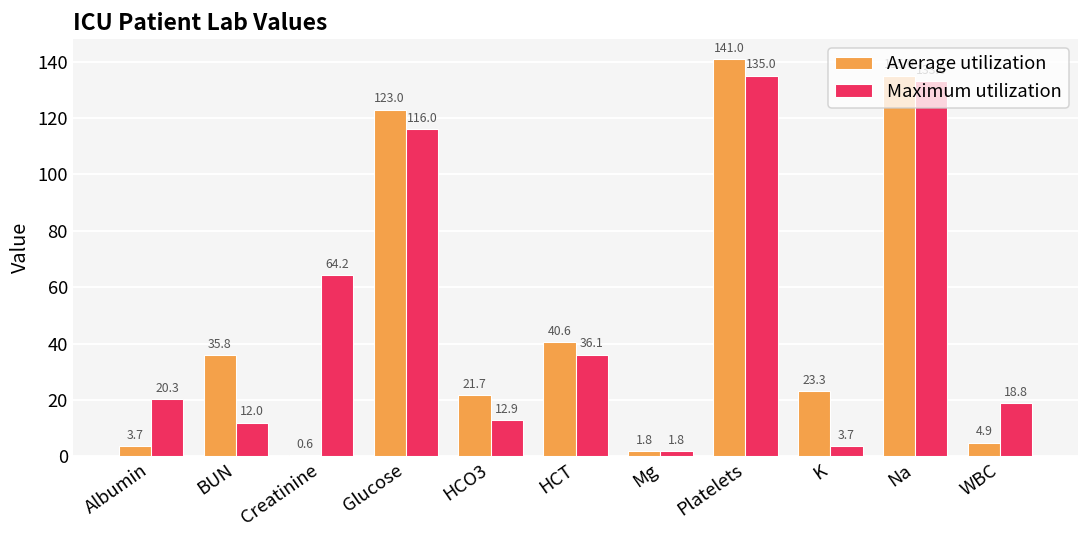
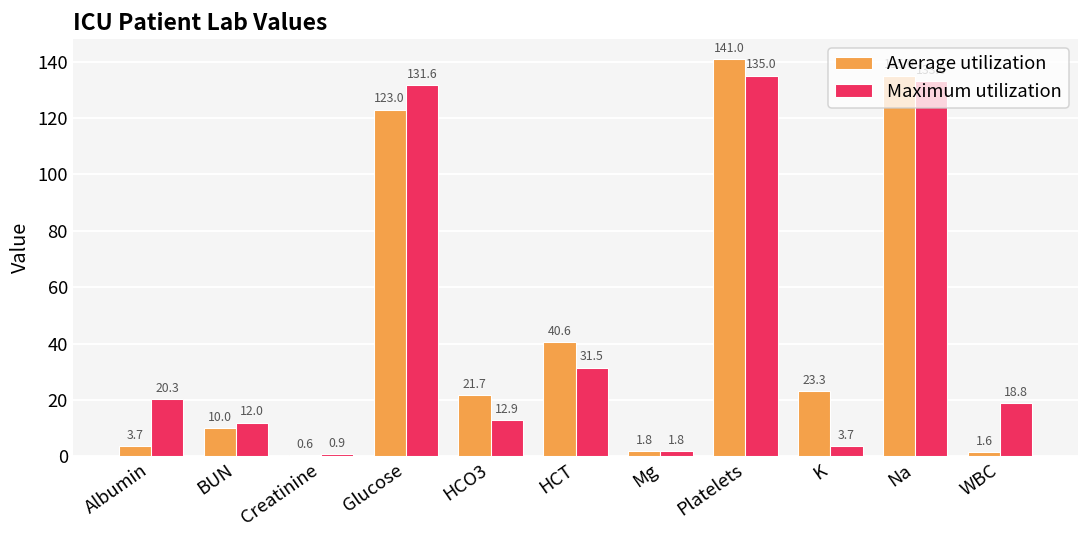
Average utilization, BUN: 35.8 -> 10.0
Maximum utilization, Creatinine: 64.2 -> 0.9
Maximum utilization, Glucose: 116.0 -> 131.6
Maximum utilization, HCT: 36.1 -> 31.5
Average utilization, WBC: 4.9 -> 1.6
